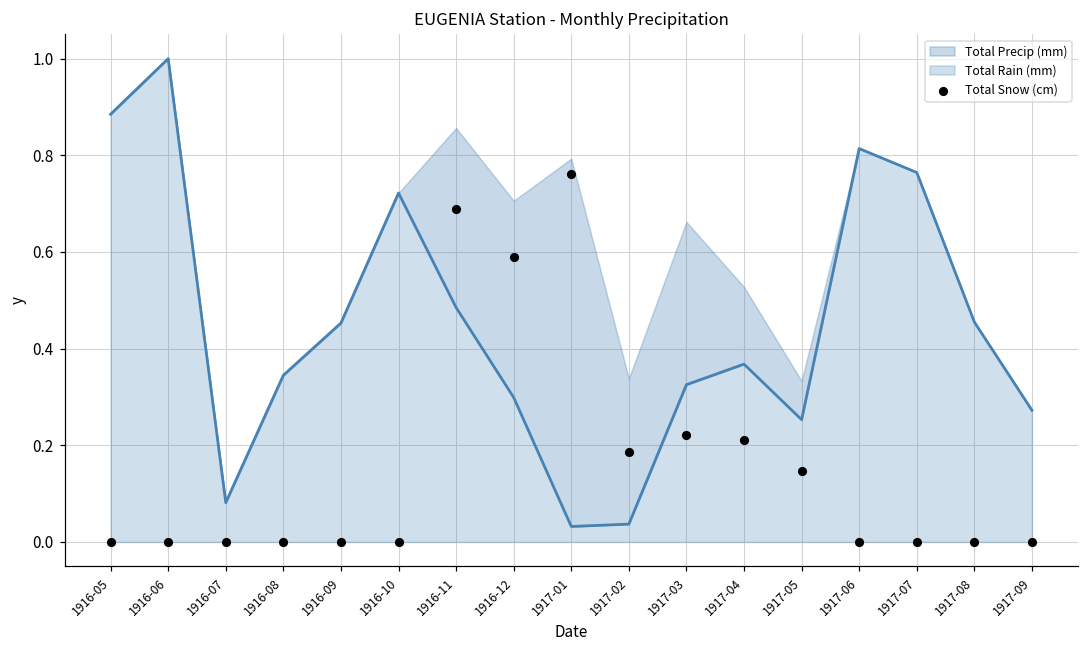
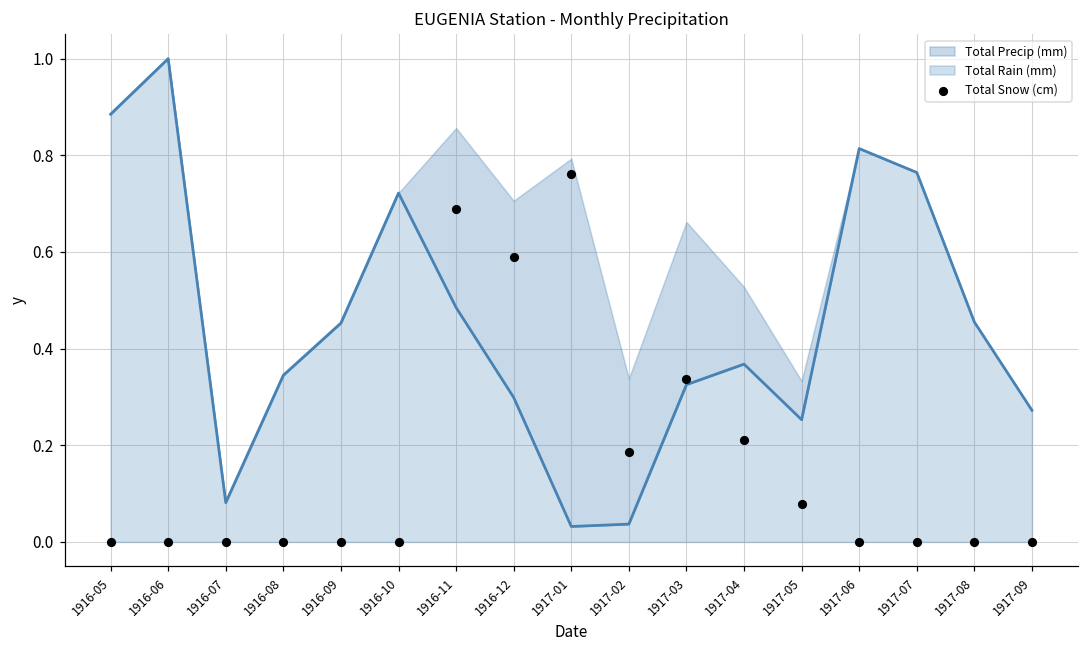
Total Snow (cm), 1917-03: 0.22 -> 0.34
Total Snow (cm), 1917-05: 0.15 -> 0.08
